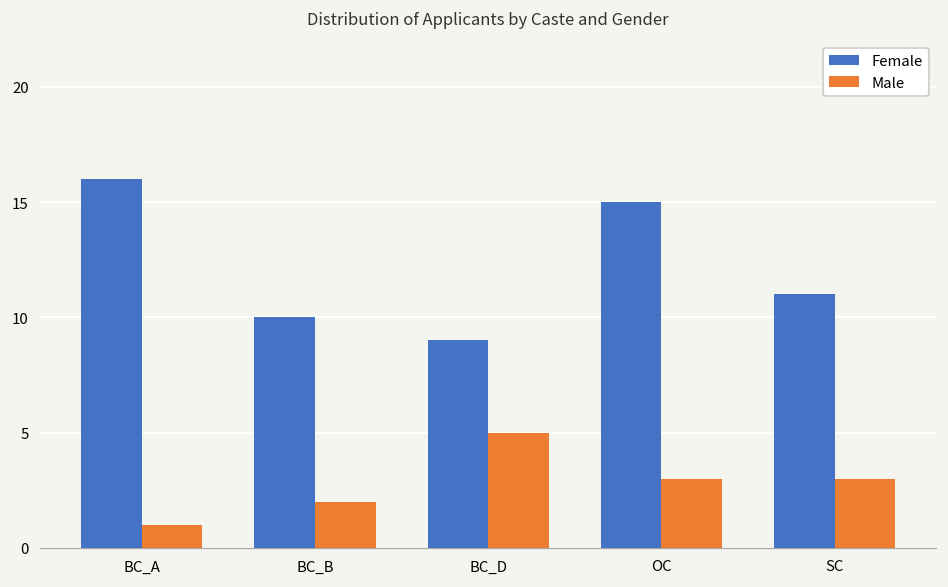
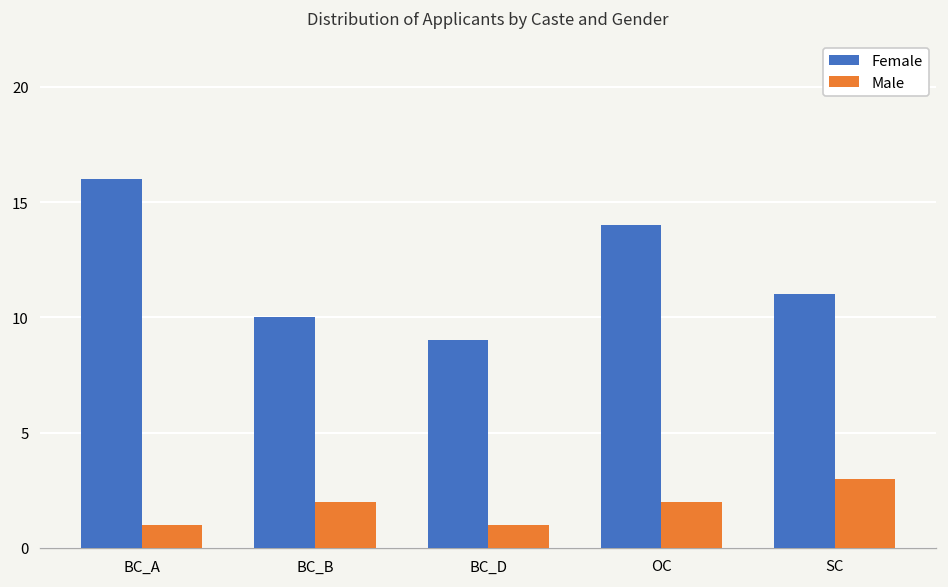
Male, BC_D: 5 -> 1
Female, OC: 15 -> 14
Male, OC: 3 -> 2
